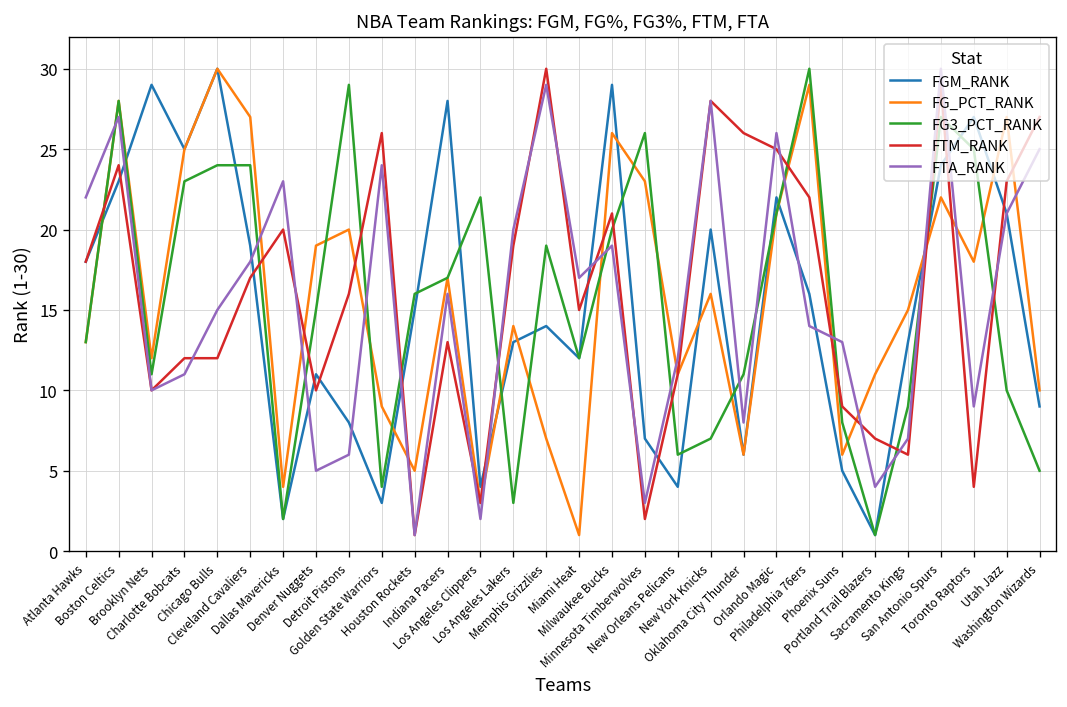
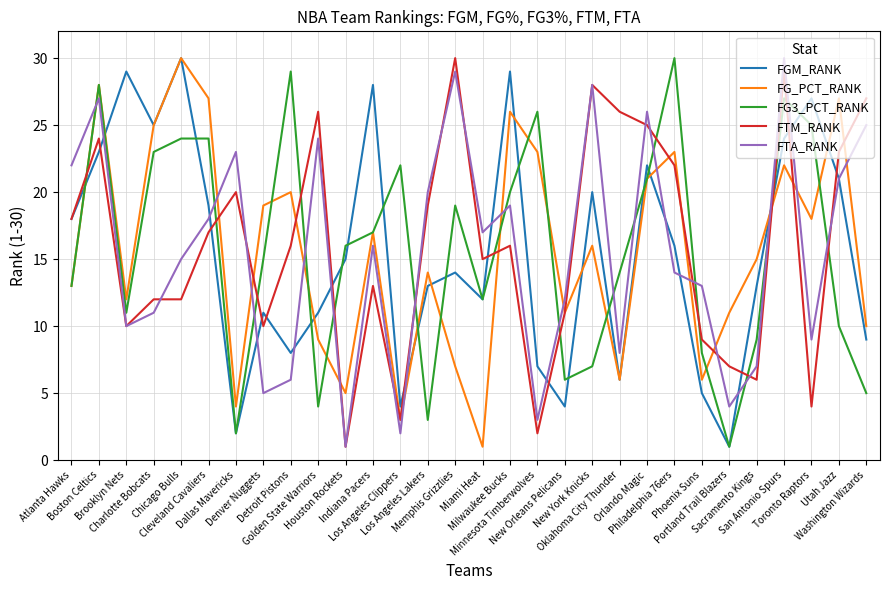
FGM_RANK, Golden State Warriors: 3 -> 11
FTM_RANK, Milwaukee Bucks: 21 -> 16
FG3_PCT_RANK, Oklahoma City Thunder: 11 -> 14
FG_PCT_RANK, Philadelphia 76ers: 29 -> 23
